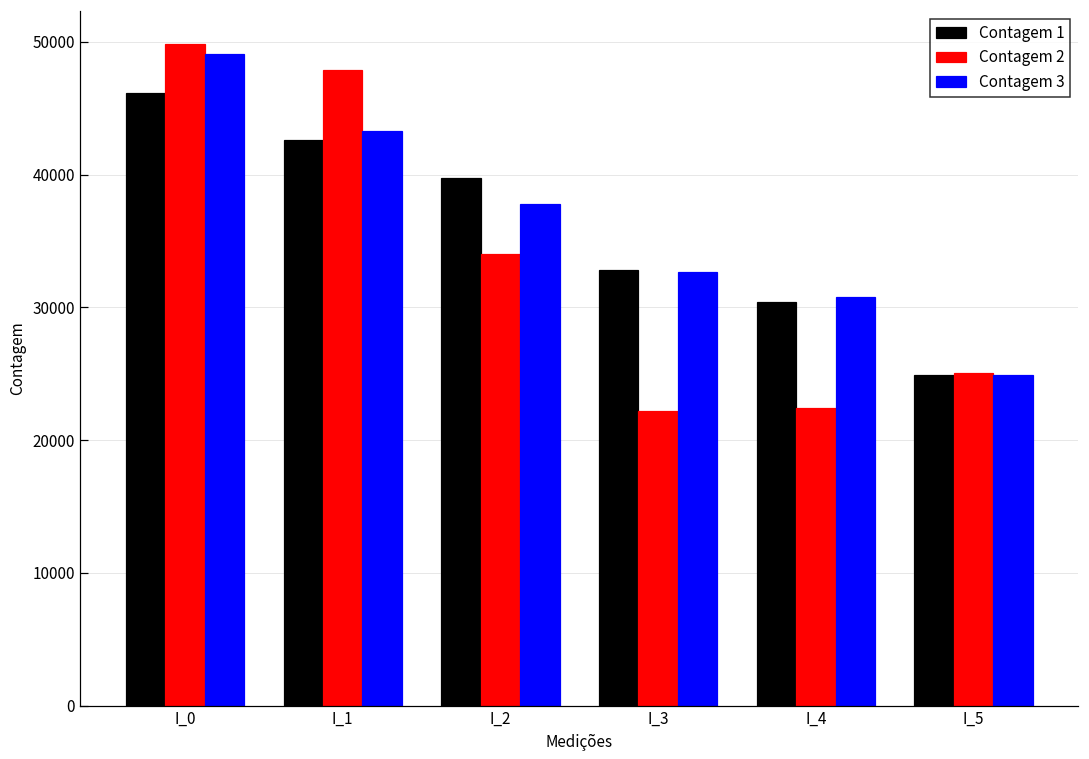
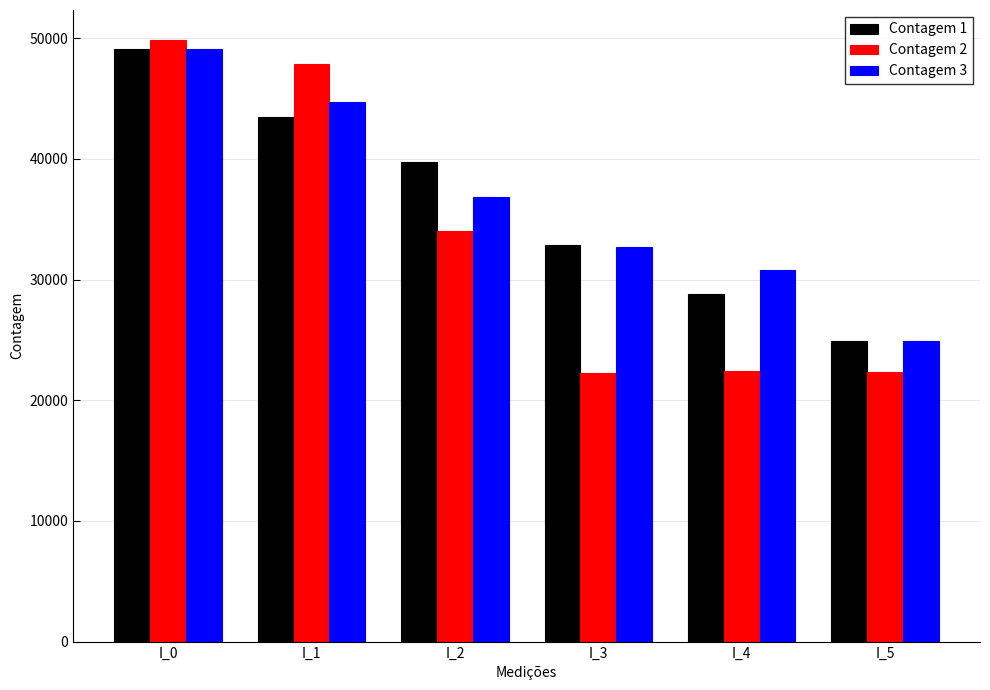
Contagem 1, I_0: 46200 -> 49100
Contagem 1, I_1: 42600 -> 43500
Contagem 3, I_1: 43300 -> 44700
Contagem 3, I_2: 37800 -> 36900
Contagem 1, I_4: 30400 -> 28800
Contagem 2, I_5: 25100 -> 22400
